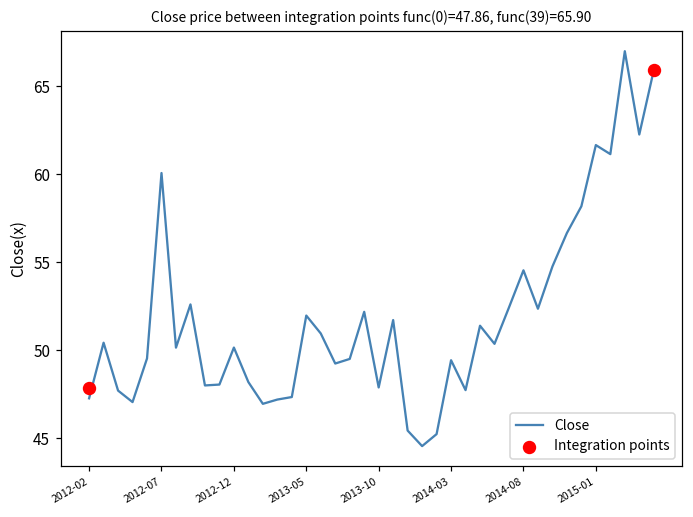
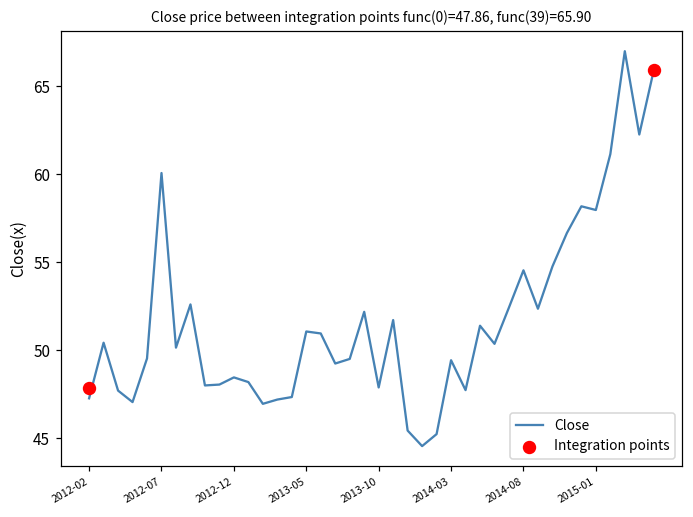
Close, 2012-12: 50.1 -> 48.4
Close, 2013-05: 52.0 -> 51.1
Close, 2015-01: 61.6 -> 58.0
